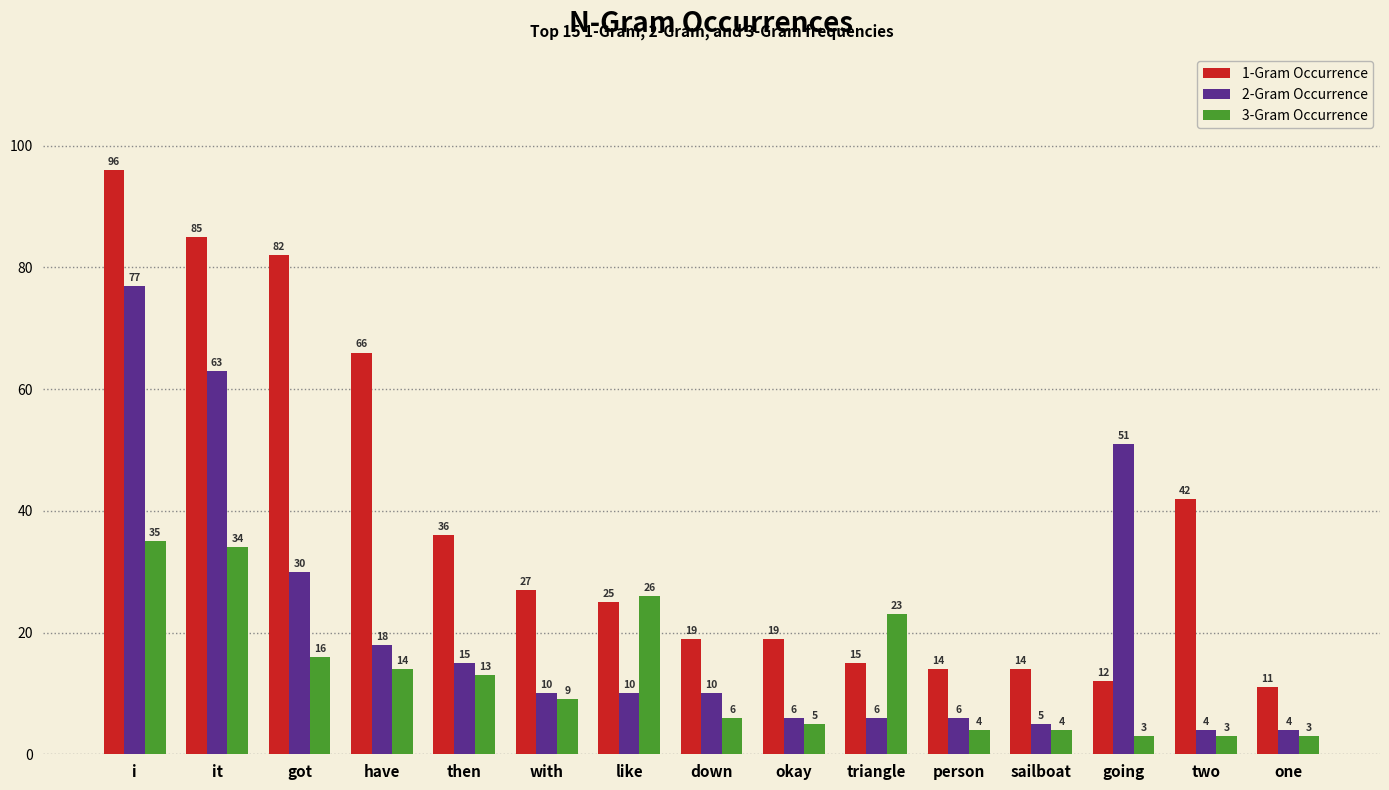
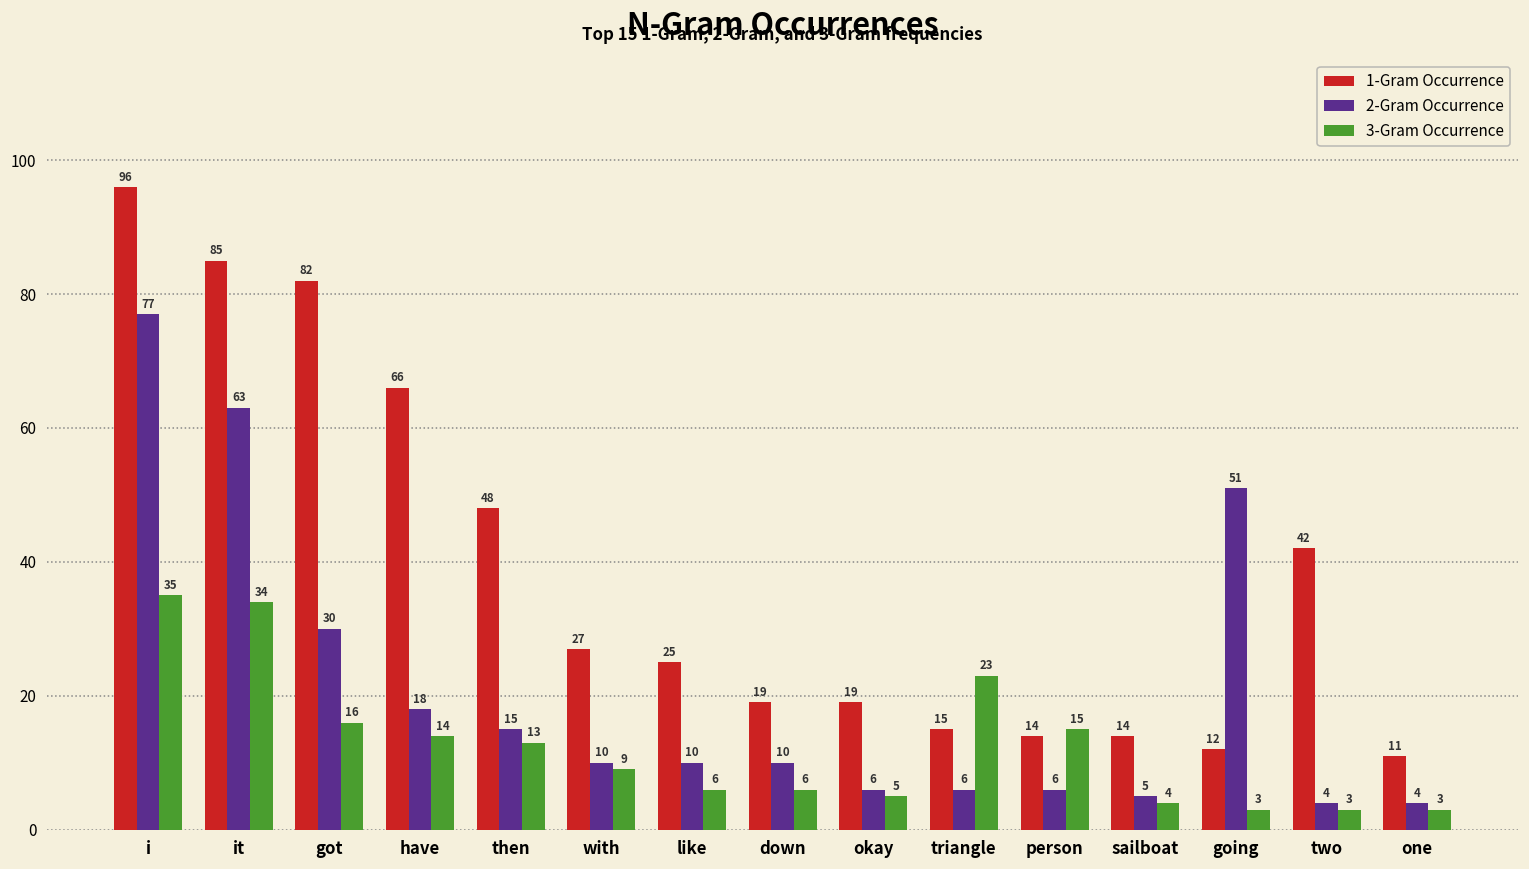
1-Gram Occurrence, then: 36 -> 48
3-Gram Occurrence, like: 26 -> 6
3-Gram Occurrence, person: 4 -> 15
